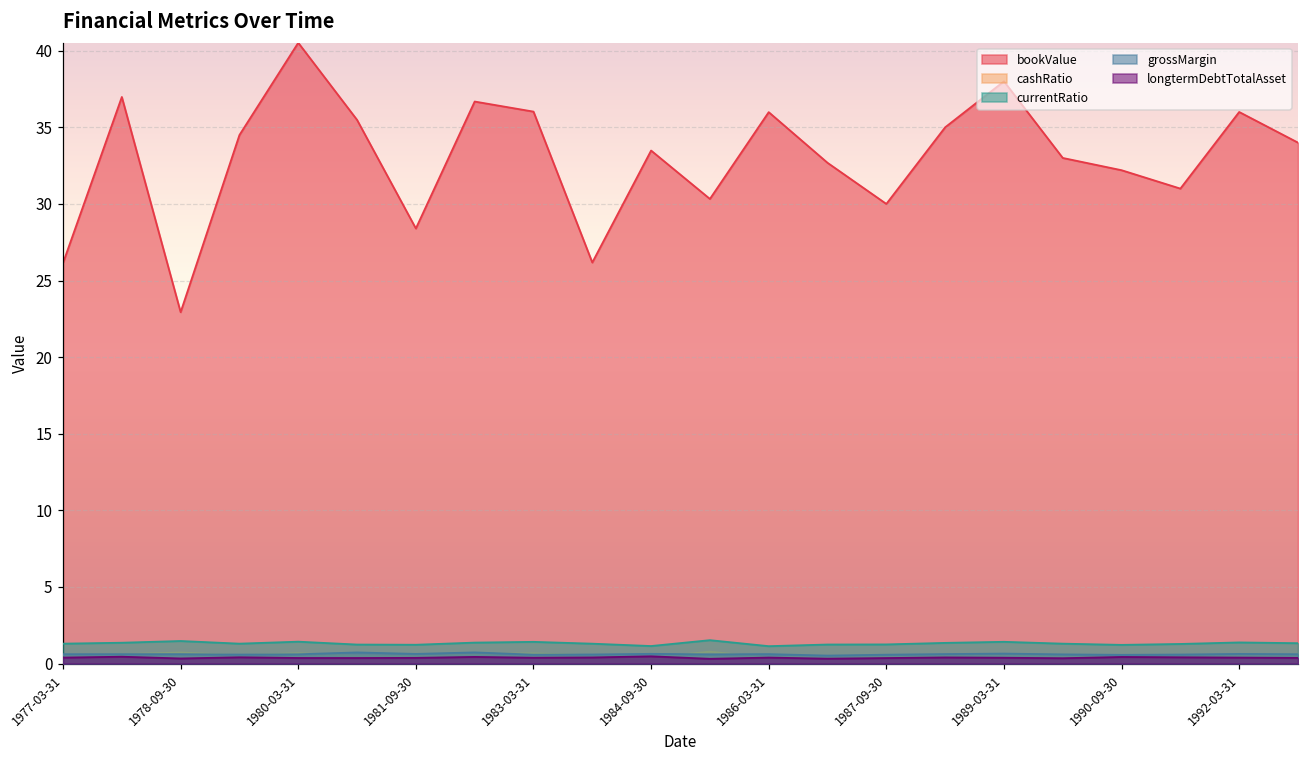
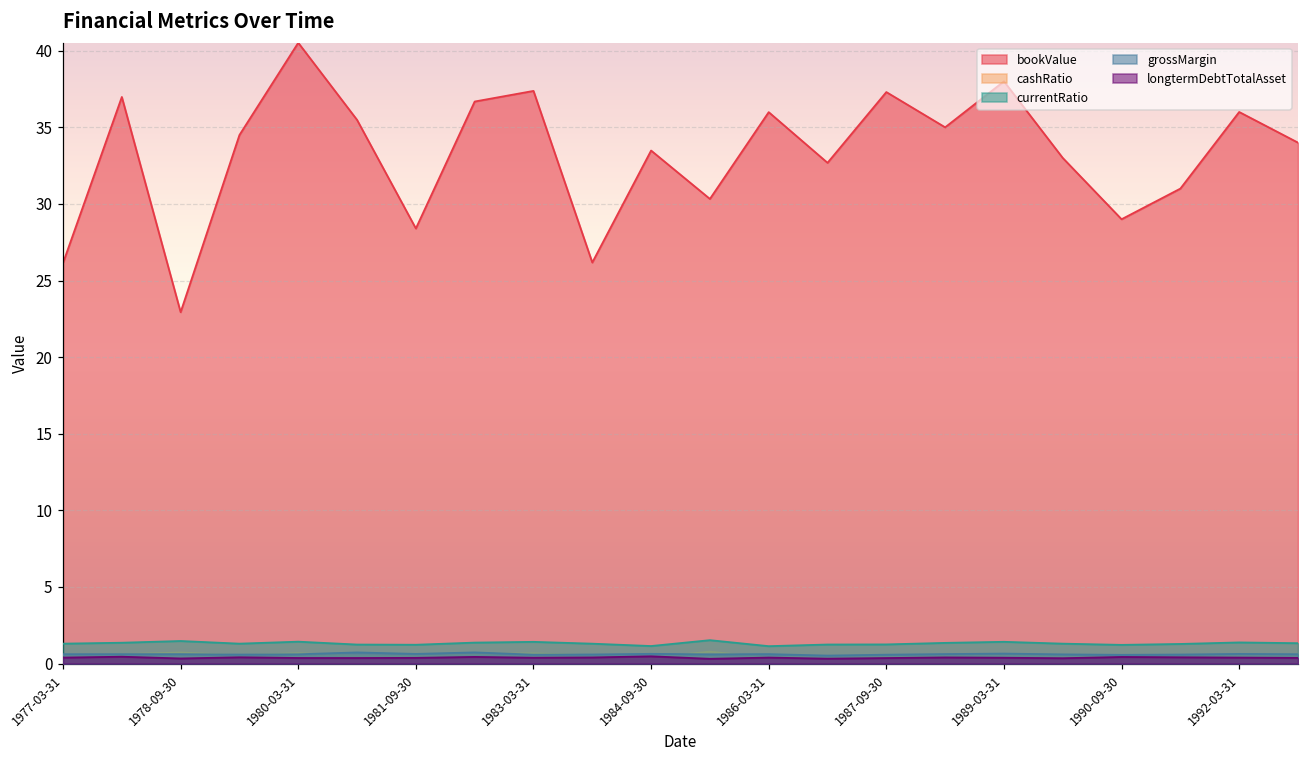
bookValue, 1983-03-31: 36.0 -> 37.4
bookValue, 1987-09-30: 30.0 -> 37.3
bookValue, 1990-09-30: 32.2 -> 29.0
